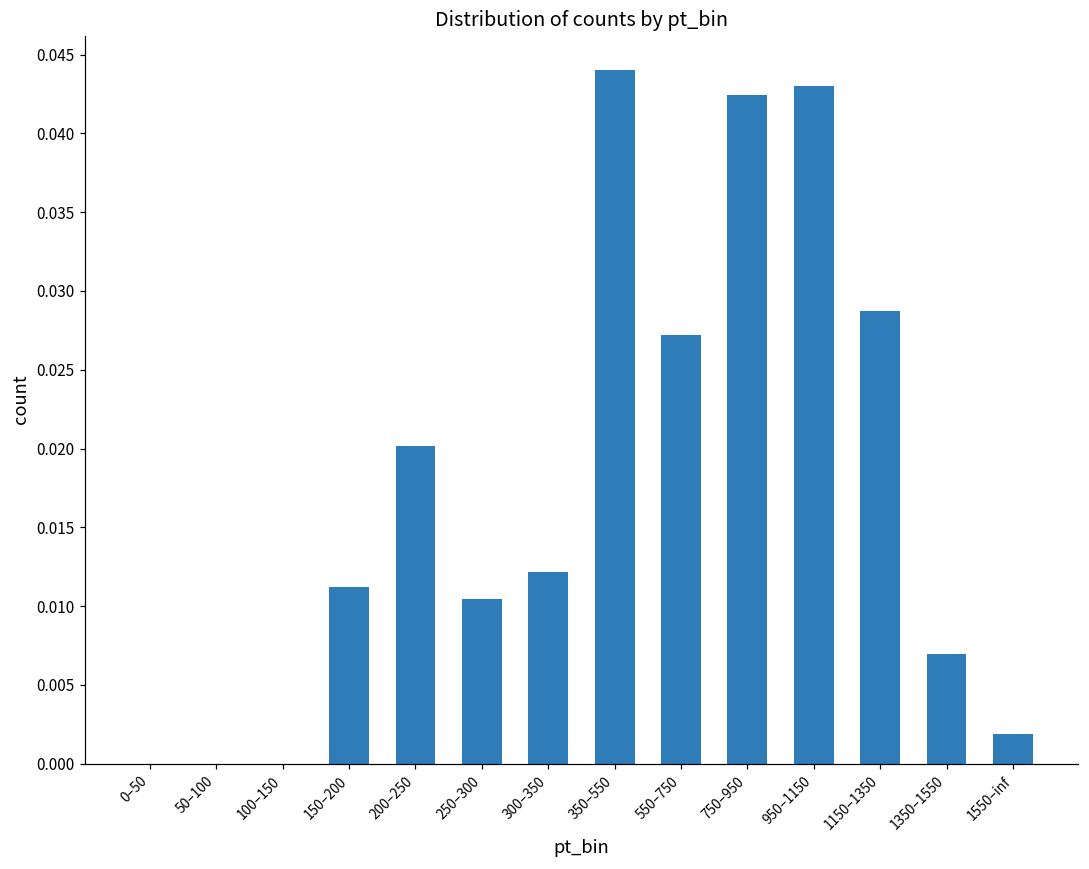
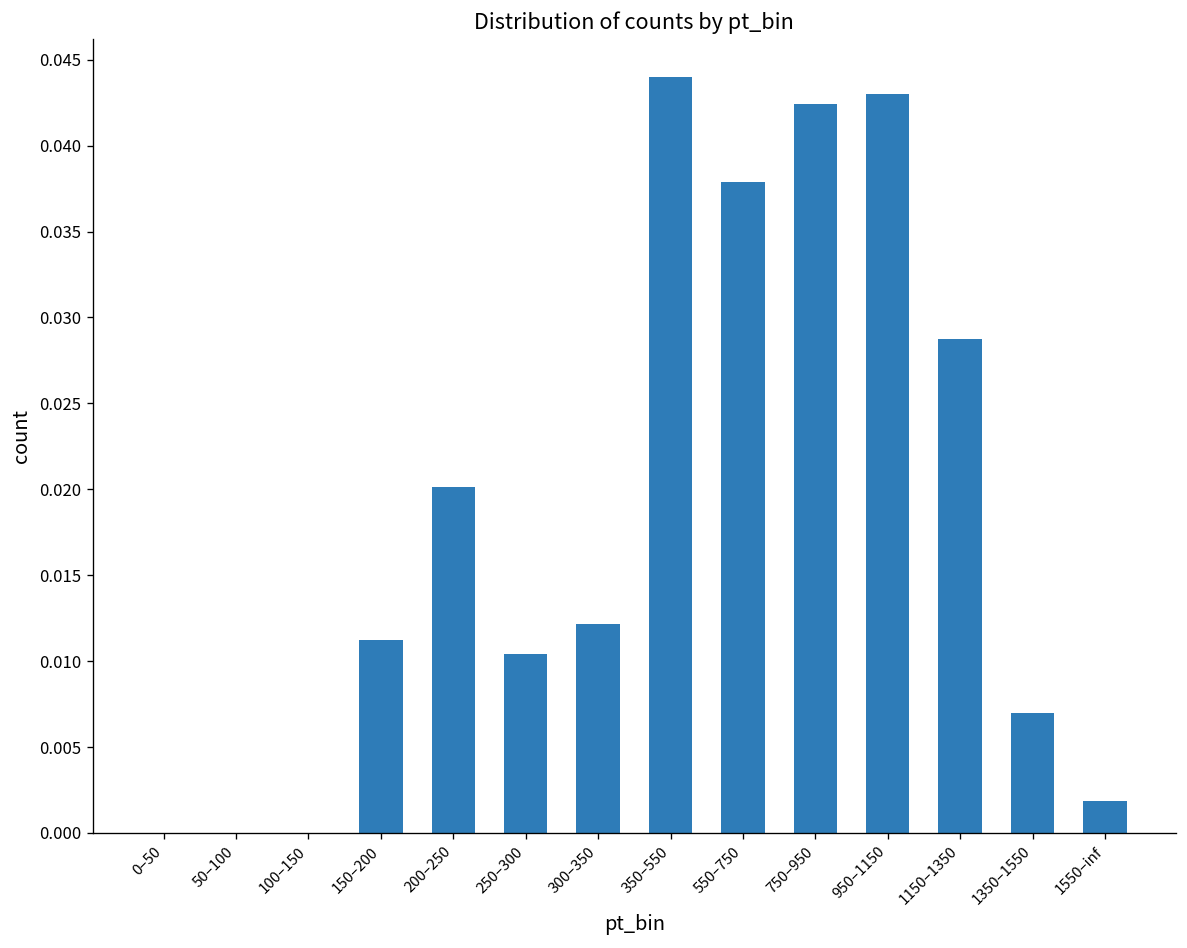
550–750: 0.0272 -> 0.0379
